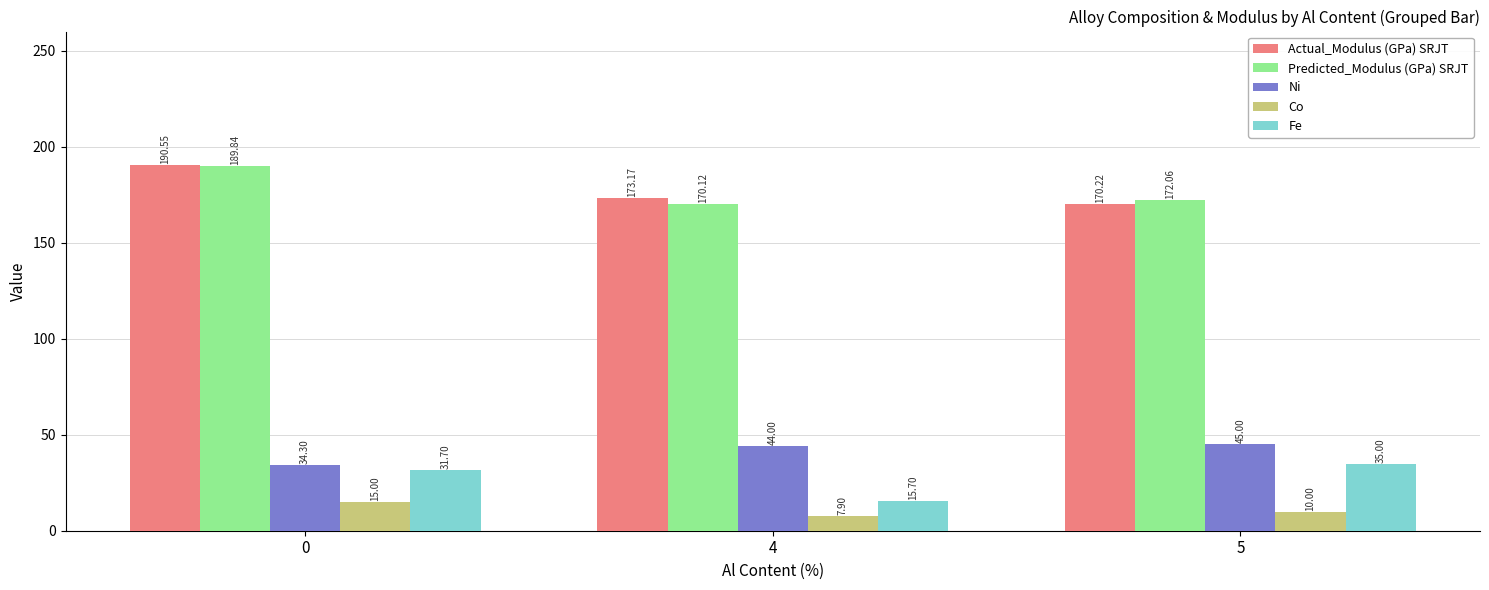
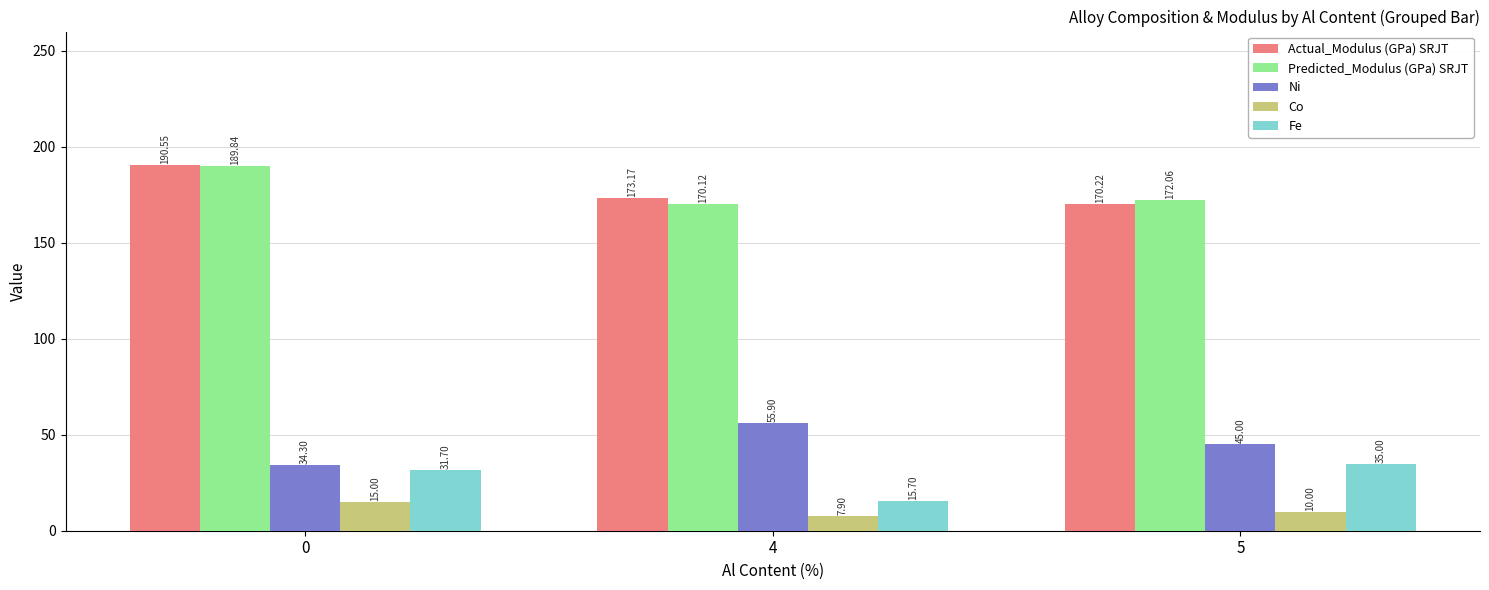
Ni, 4: 44.00 -> 55.90
